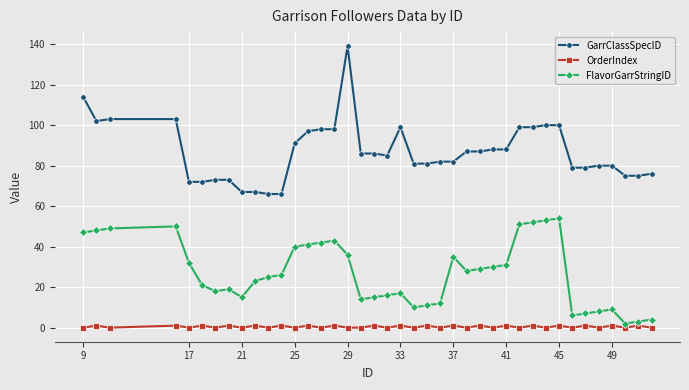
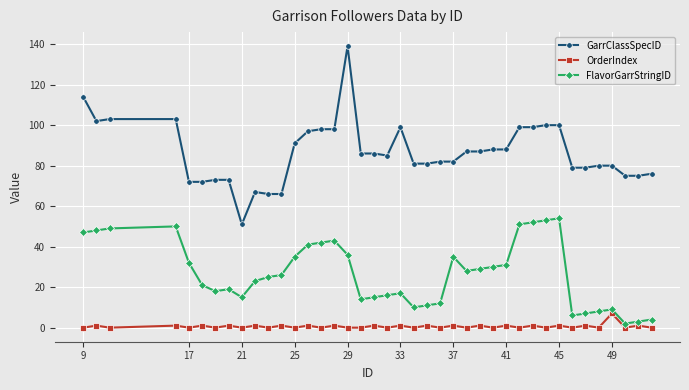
GarrClassSpecID, 21: 67 -> 51
FlavorGarrStringID, 25: 40 -> 35
OrderIndex, 49: 1 -> 7
